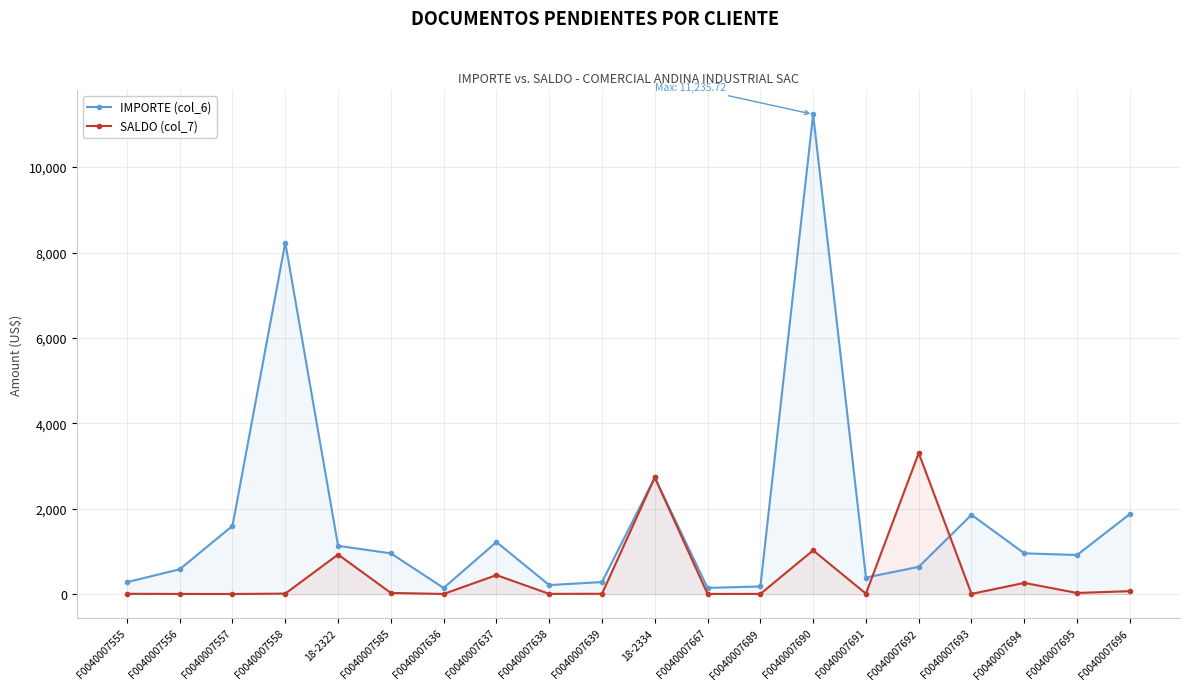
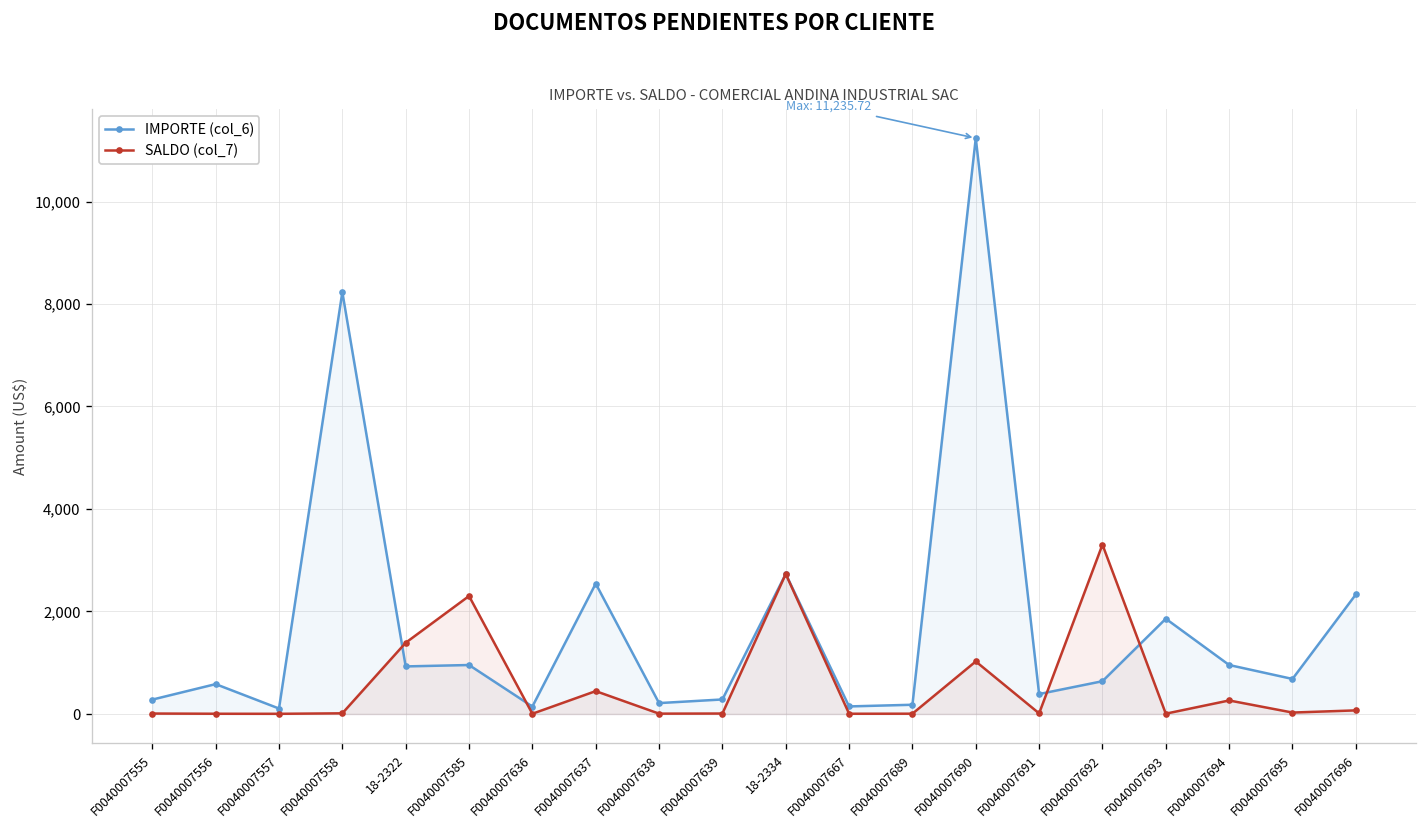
IMPORTE (col_6), F0040007557: 1,600 -> 100
IMPORTE (col_6), 18-2322: 1,100 -> 900
SALDO (col_7), 18-2322: 900 -> 1,400
SALDO (col_7), F0040007585: 0 -> 2,300
IMPORTE (col_6), F0040007637: 1,200 -> 2,500
IMPORTE (col_6), F0040007695: 900 -> 700
IMPORTE (col_6), F0040007696: 1,900 -> 2,300
